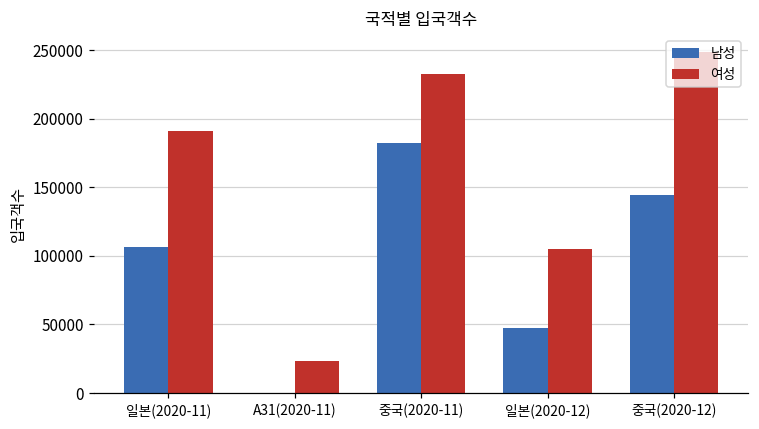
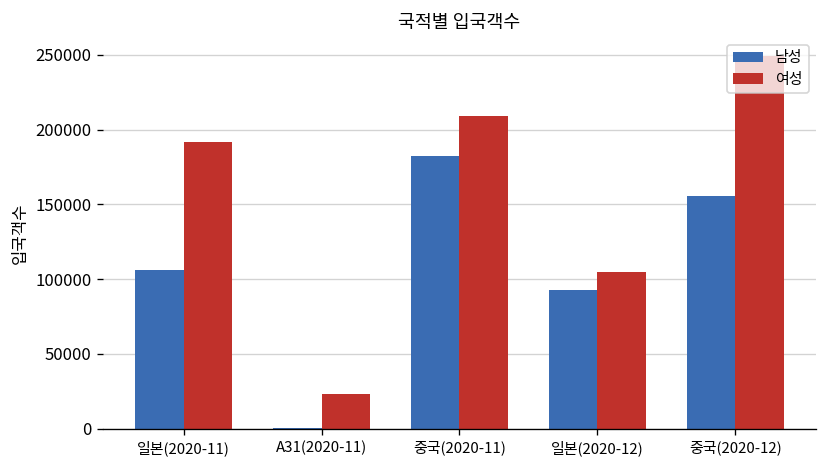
여성, 중국(2020-11): 233000 -> 209000
남성, 일본(2020-12): 48000 -> 93000
남성, 중국(2020-12): 144000 -> 156000
